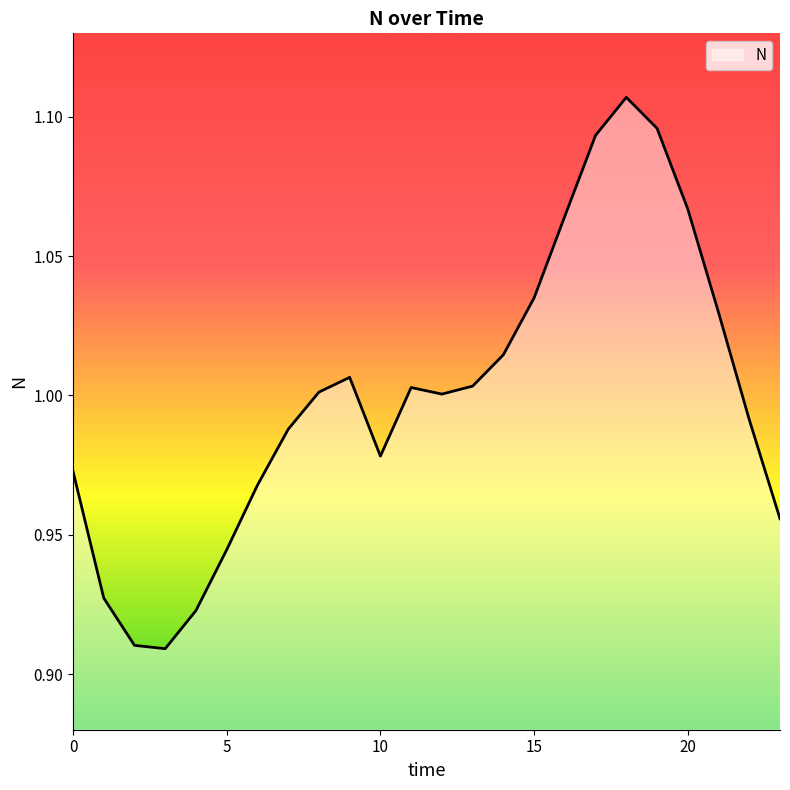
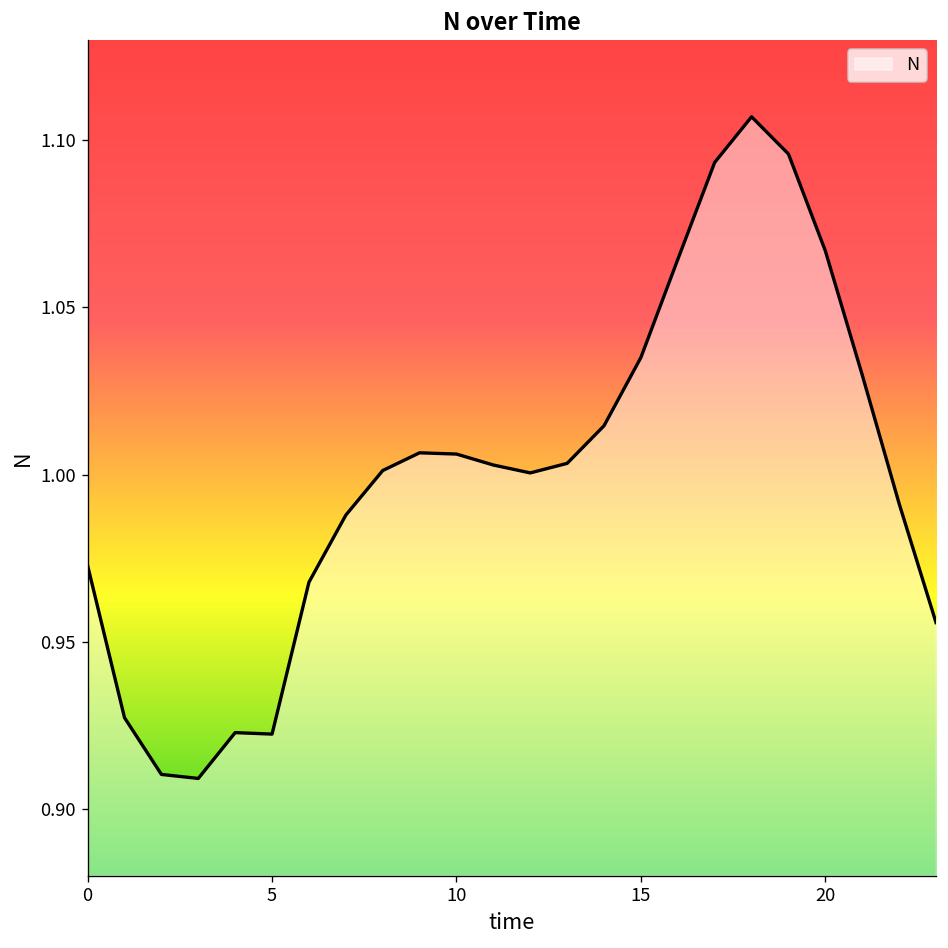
5: 0.945 -> 0.922
10: 0.978 -> 1.006
